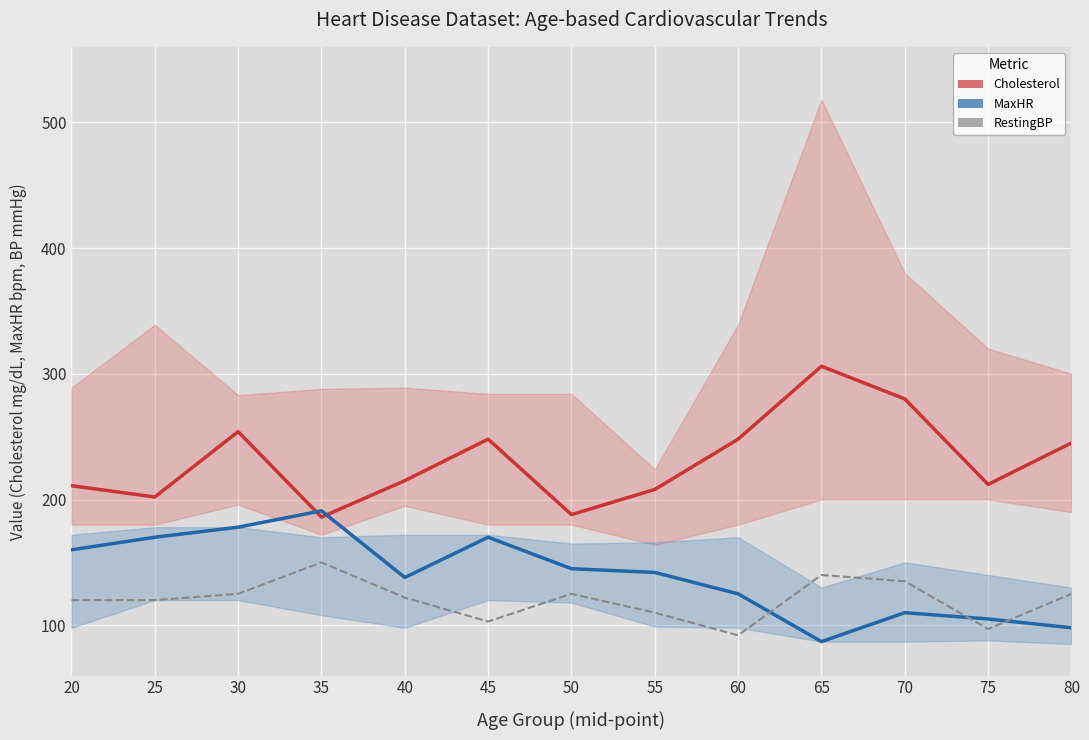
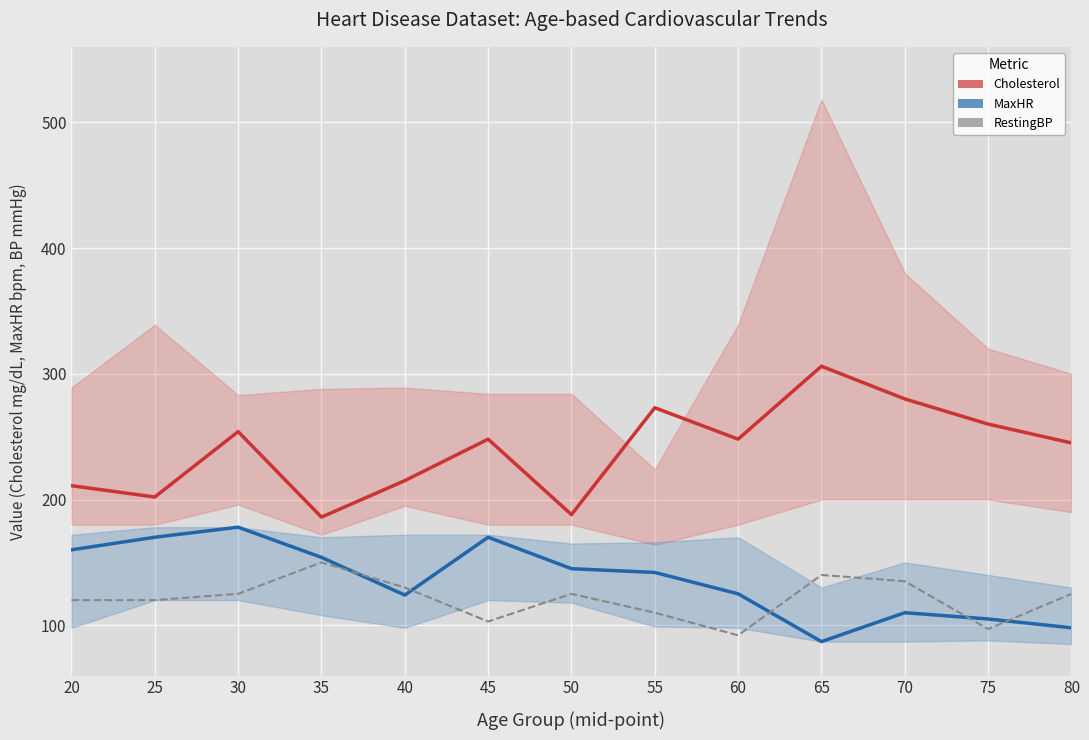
MaxHR, 35: 191 -> 154
MaxHR, 40: 138 -> 124
RestingBP, 40: 122 -> 130
Cholesterol, 55: 208 -> 273
Cholesterol, 75: 212 -> 260
